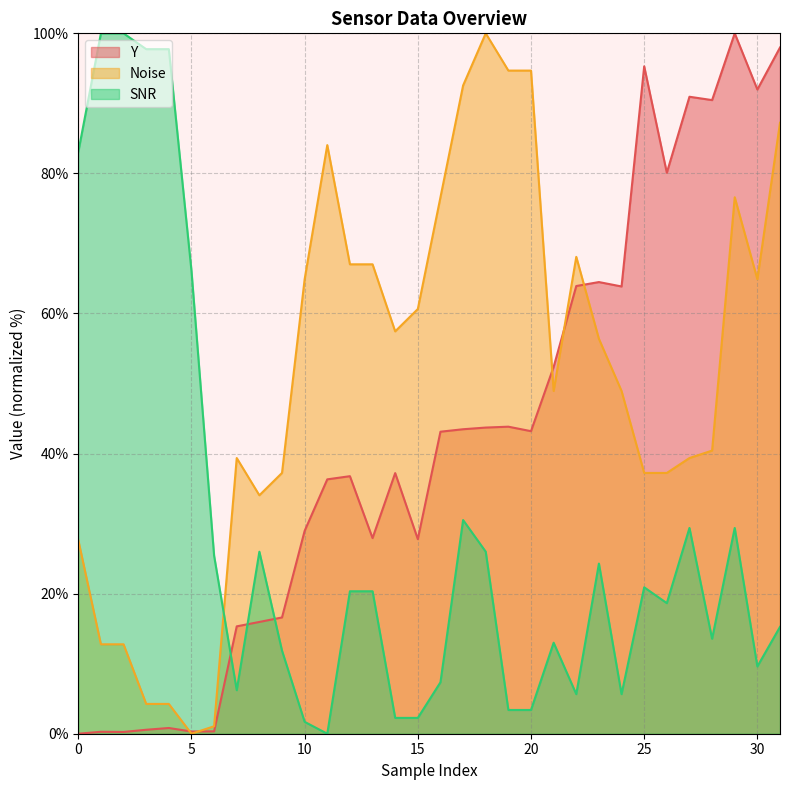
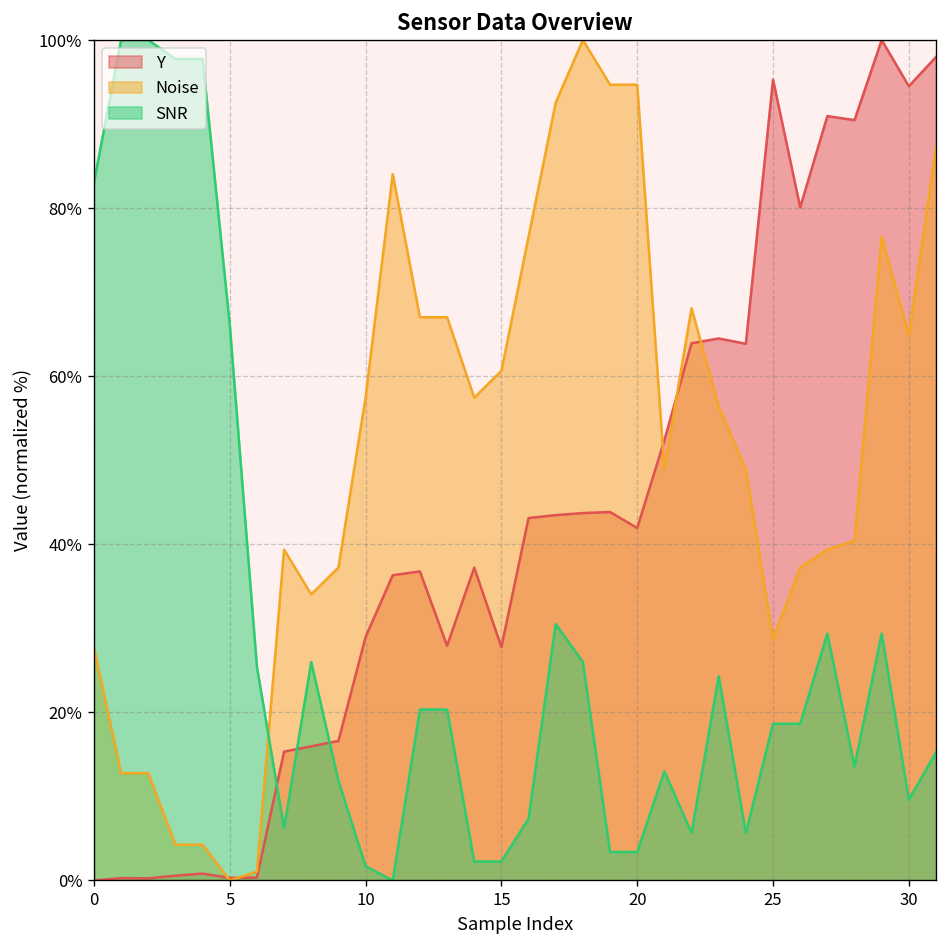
Noise, 10: 65% -> 57%
Y, 20: 43% -> 42%
Noise, 25: 37% -> 29%
SNR, 25: 21% -> 19%
Y, 30: 92% -> 95%
